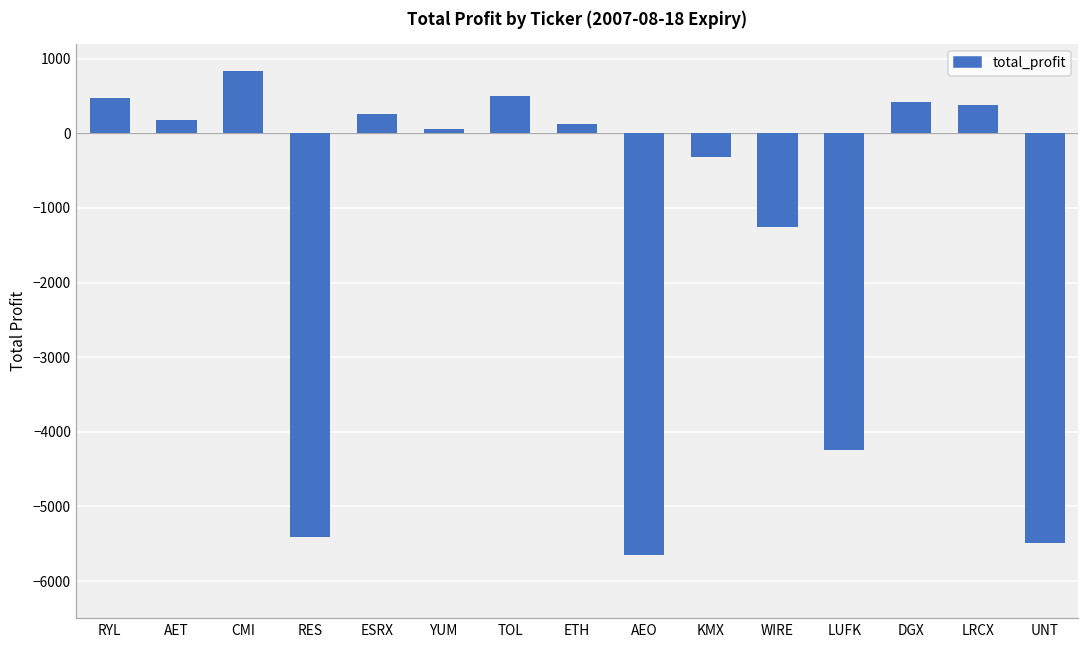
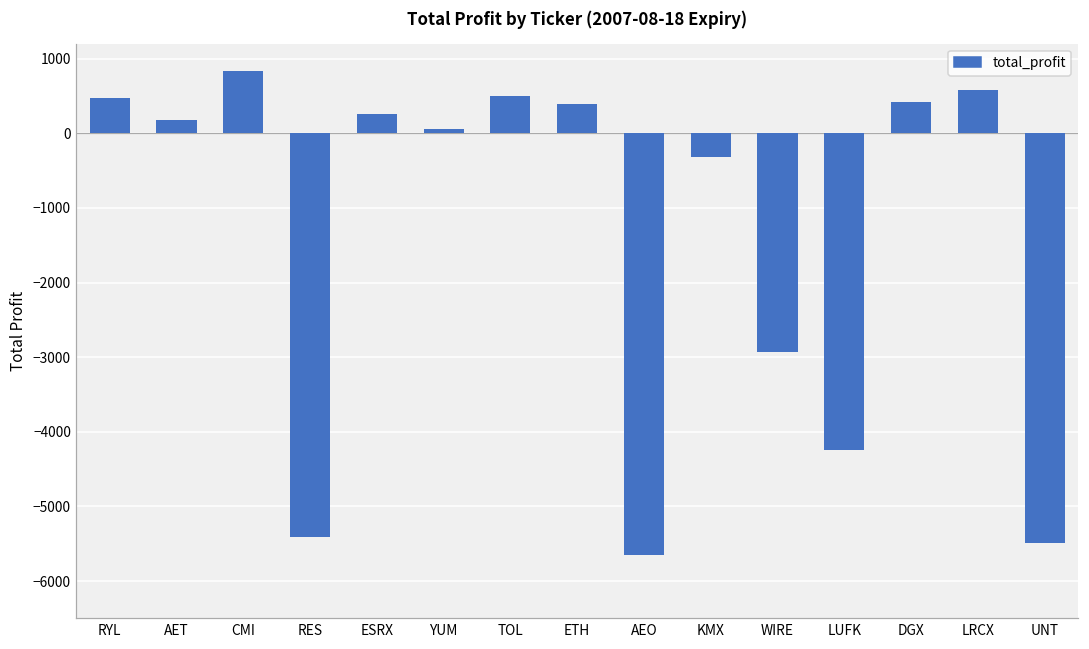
ETH: 100 -> 400
WIRE: -1300 -> -2900
LRCX: 400 -> 600
